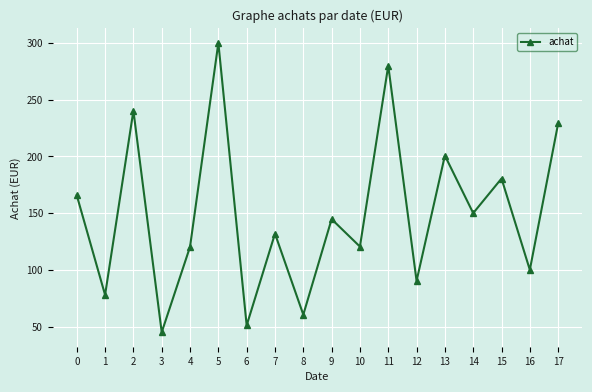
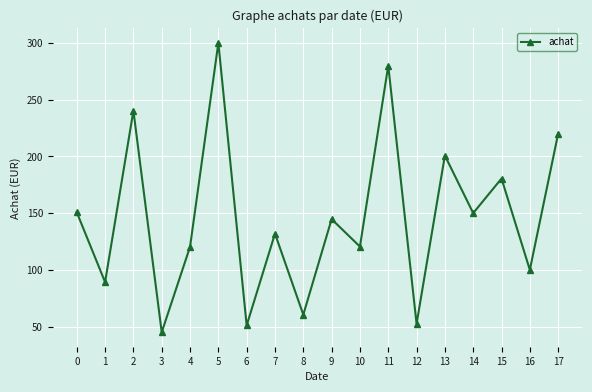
0: 166 -> 151
1: 78 -> 89
12: 90 -> 52
17: 229 -> 220
